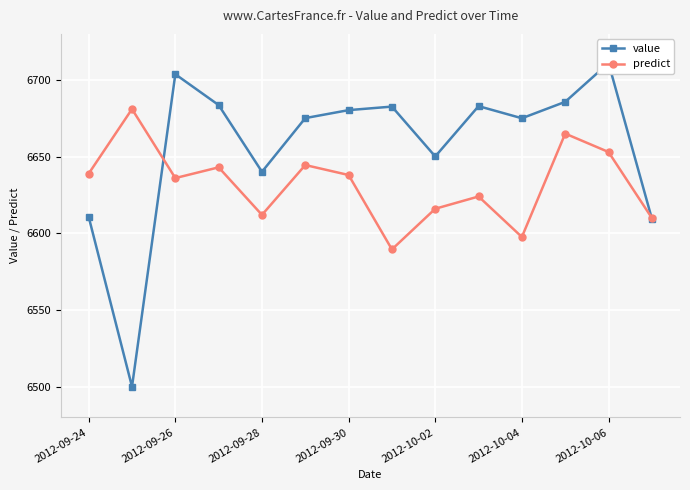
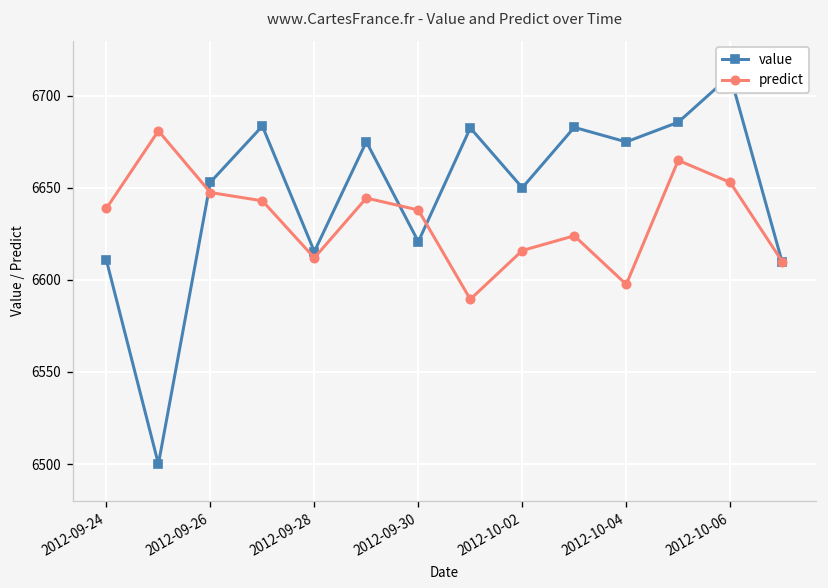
value, 2012-09-26: 6704 -> 6653
predict, 2012-09-26: 6636 -> 6648
value, 2012-09-28: 6640 -> 6615
value, 2012-09-30: 6680 -> 6621
